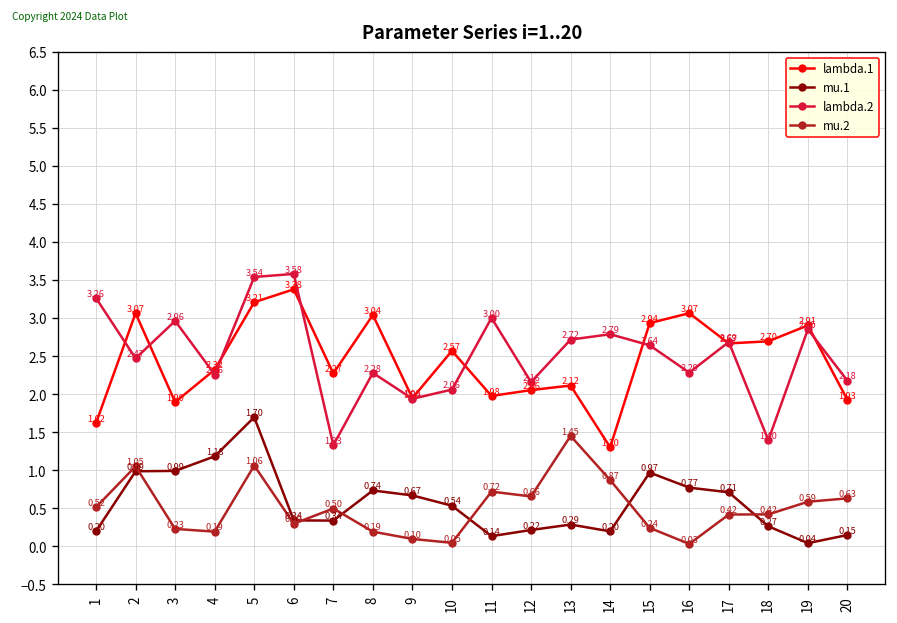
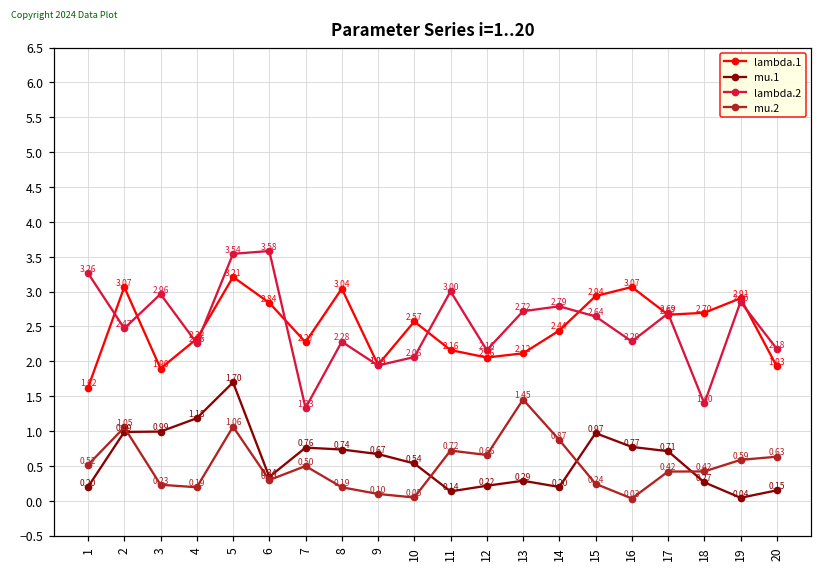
lambda.1, 6: 3.38 -> 2.84
mu.1, 7: 0.34 -> 0.76
lambda.1, 11: 1.98 -> 2.16
lambda.1, 14: 1.30 -> 2.44
